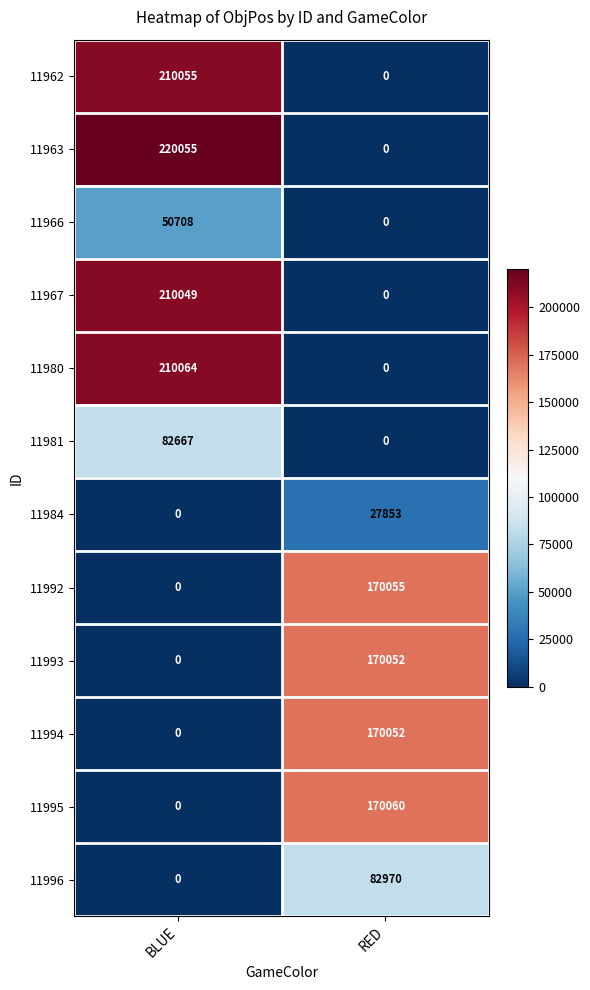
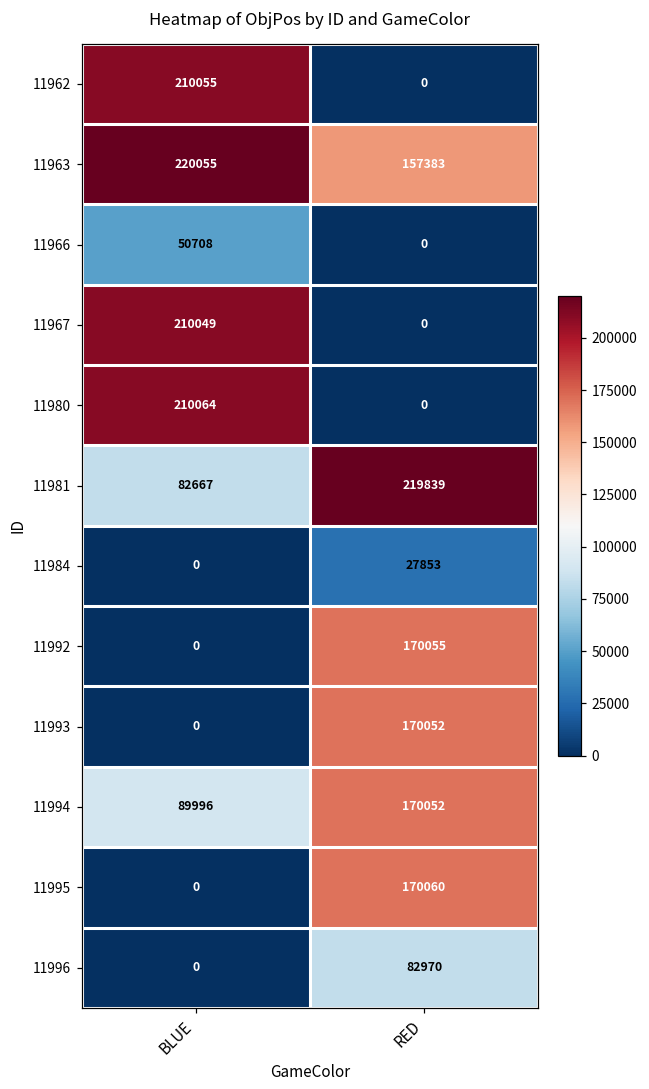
11963, RED: 0 -> 157383
11981, RED: 0 -> 219839
11994, BLUE: 0 -> 89996
